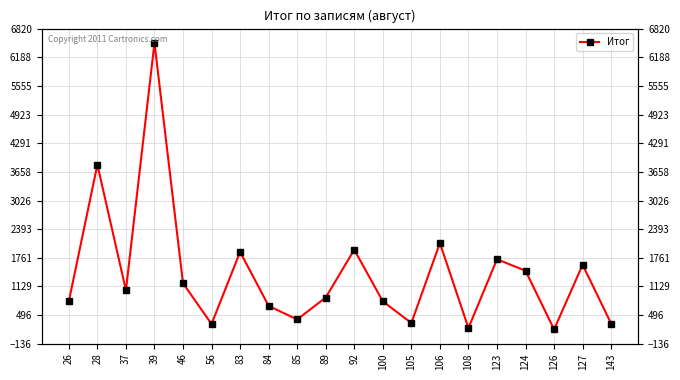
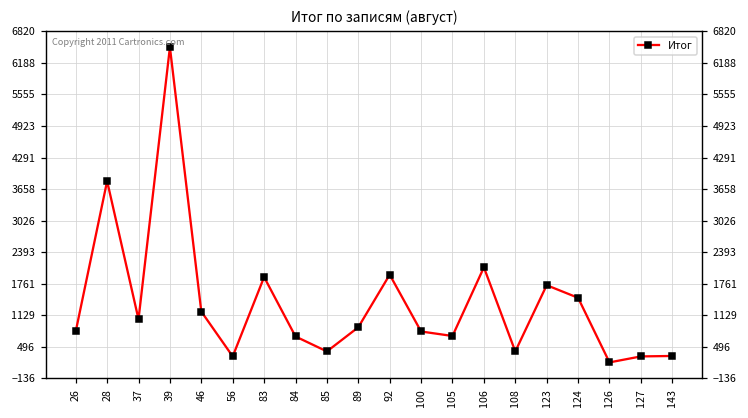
105: 300 -> 700
108: 200 -> 400
127: 1600 -> 300
